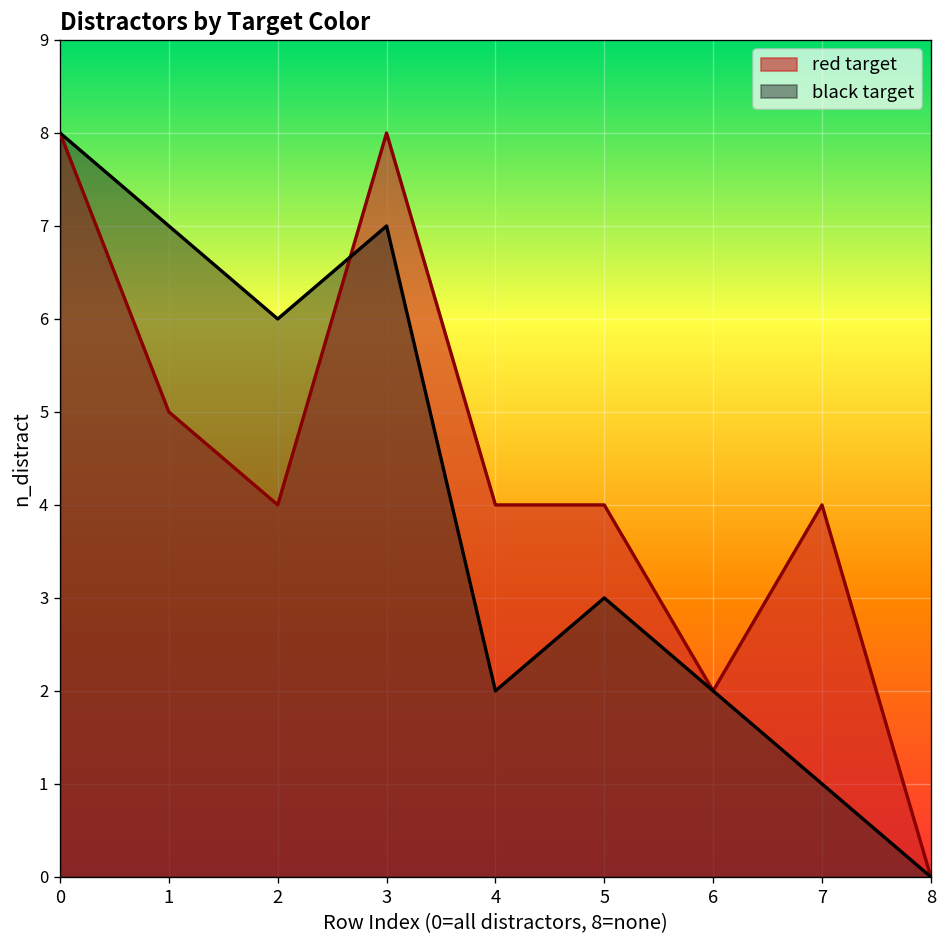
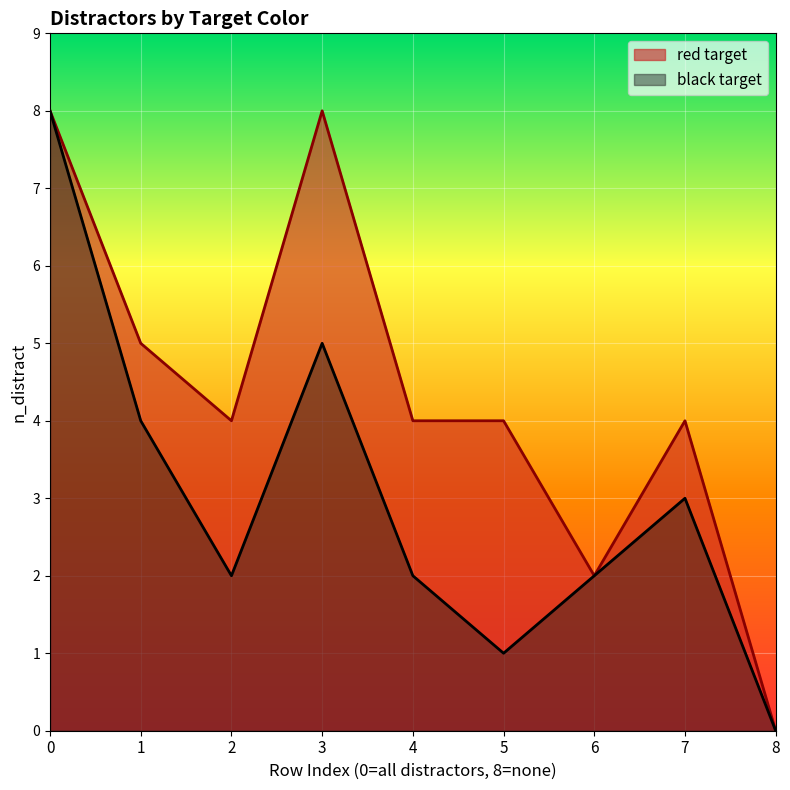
black target, 1: 7 -> 4
black target, 2: 6 -> 2
black target, 3: 7 -> 5
black target, 5: 3 -> 1
black target, 7: 1 -> 3
